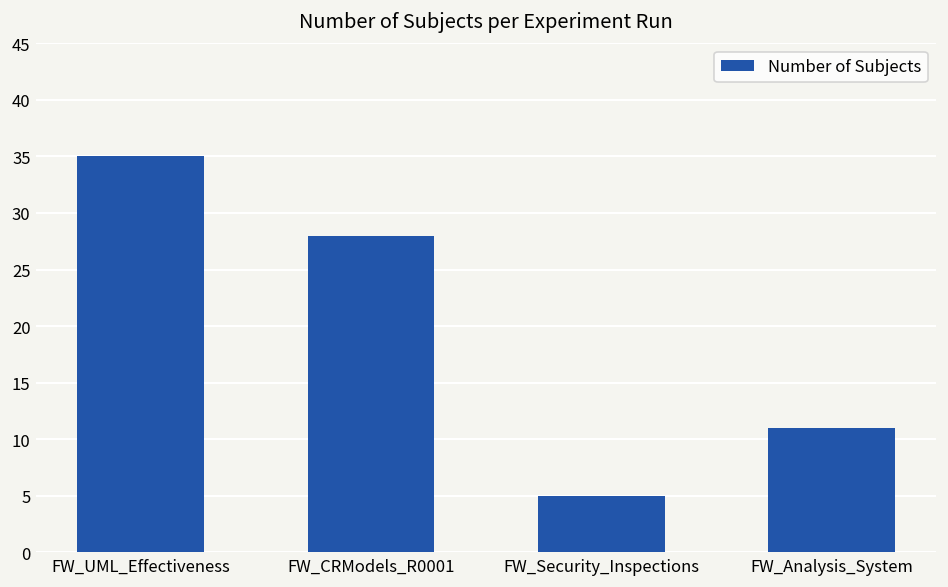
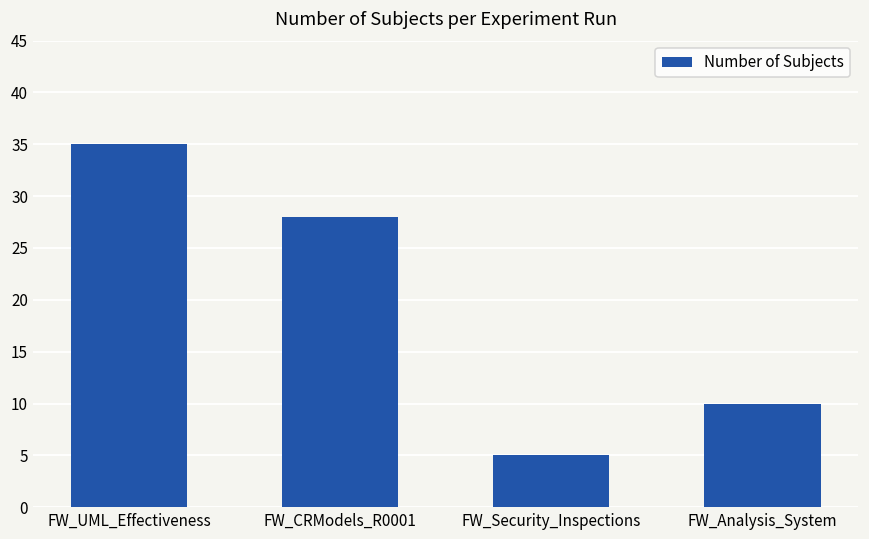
FW_Analysis_System: 11 -> 10
